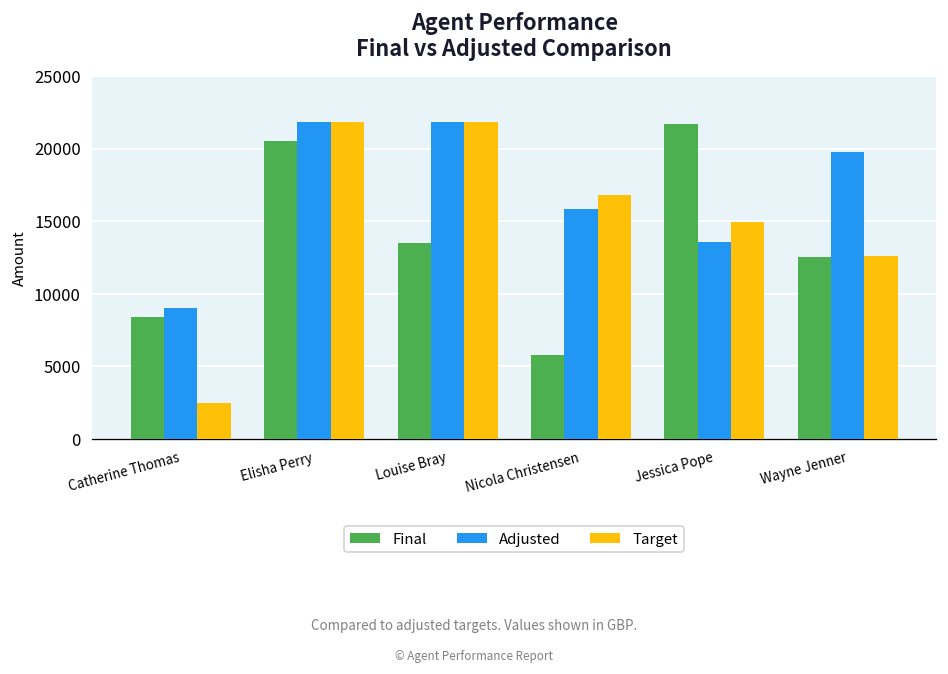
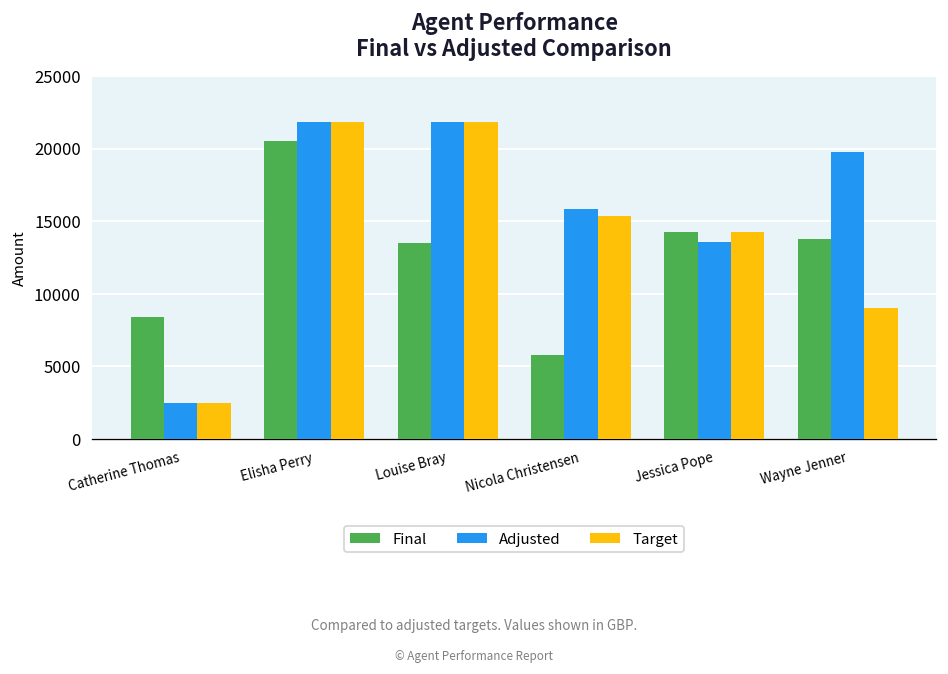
Adjusted, Catherine Thomas: 9000 -> 2500
Target, Nicola Christensen: 16800 -> 15400
Final, Jessica Pope: 21700 -> 14300
Target, Jessica Pope: 15000 -> 14300
Final, Wayne Jenner: 12500 -> 13800
Target, Wayne Jenner: 12600 -> 9000
